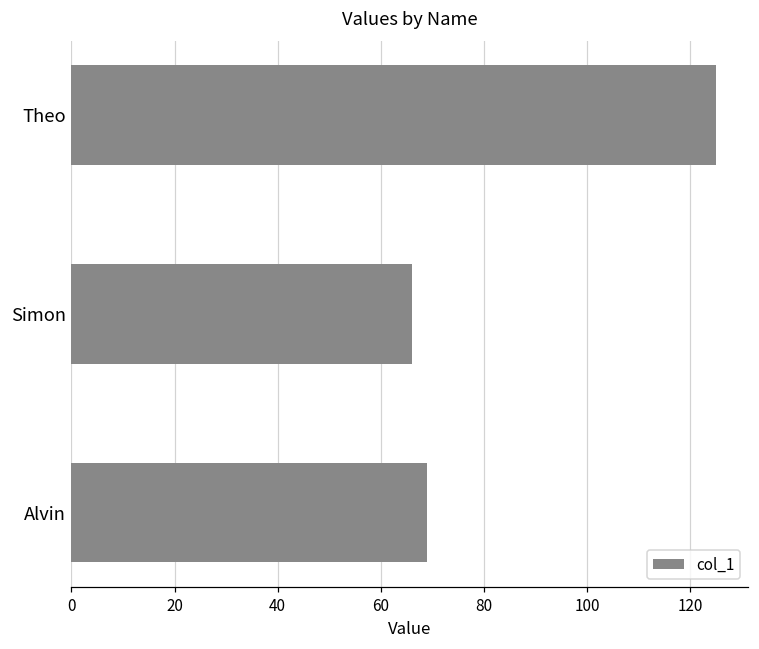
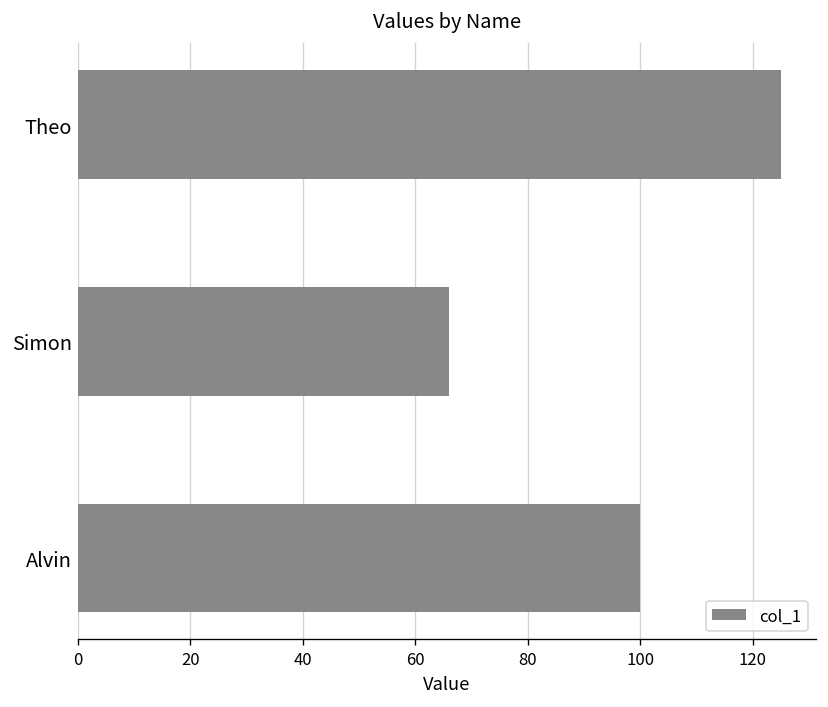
Alvin: 69 -> 100
